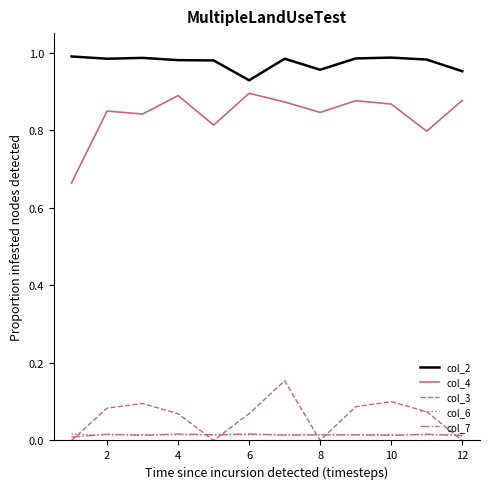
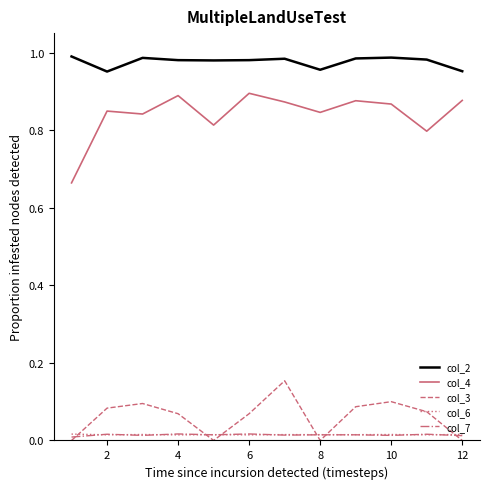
col_2, 2: 0.98 -> 0.95
col_2, 6: 0.93 -> 0.98
